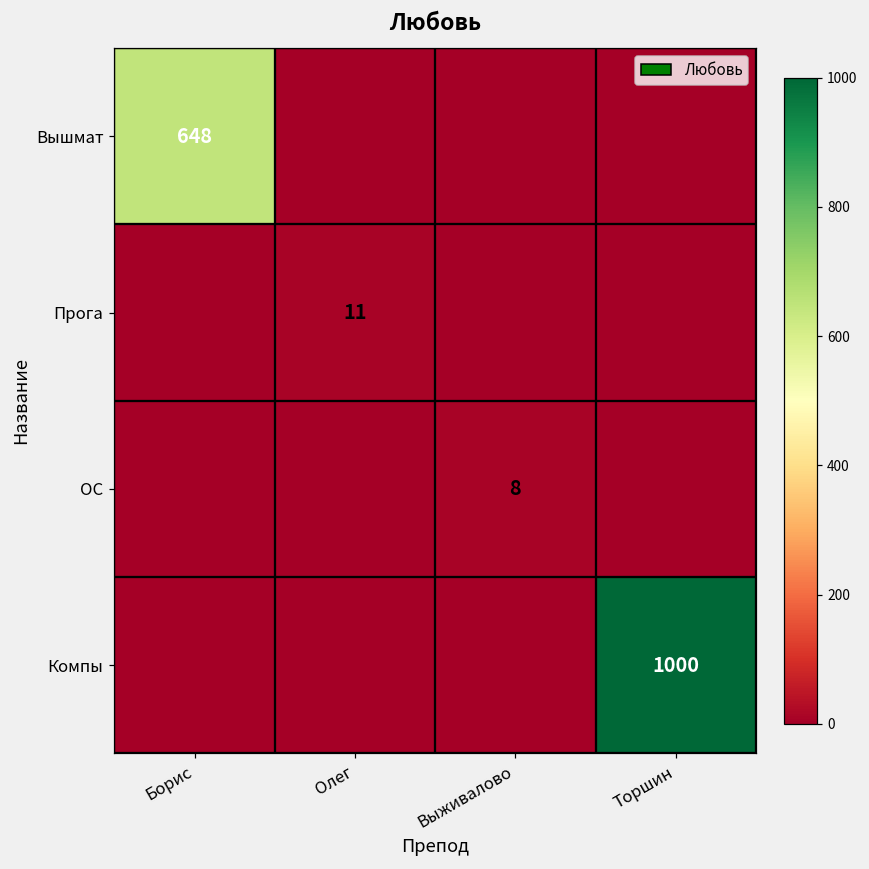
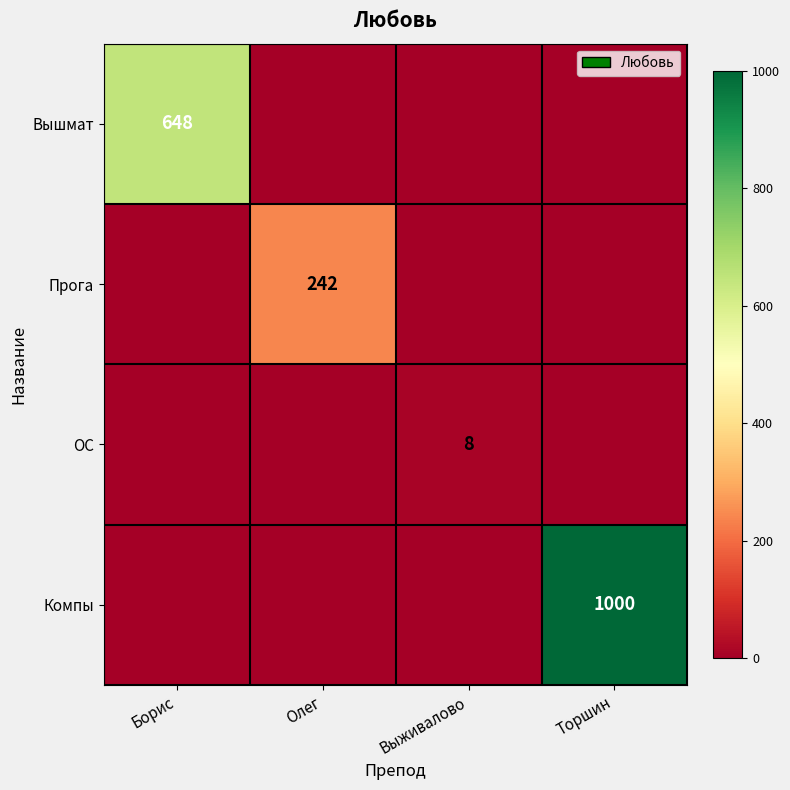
Прога, Олег: 11 -> 242
